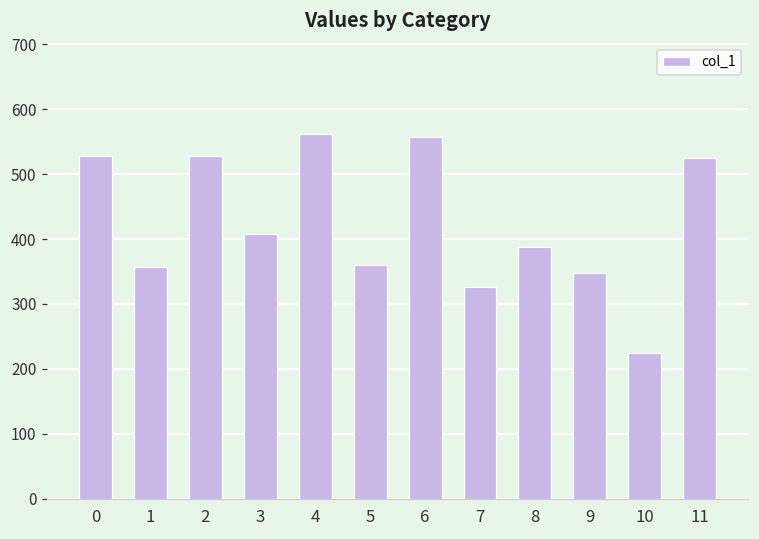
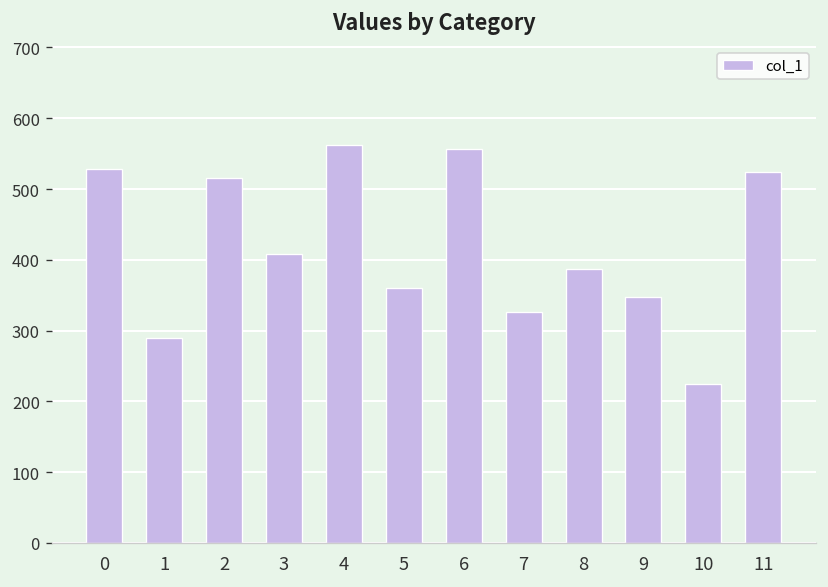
1: 360 -> 290
2: 530 -> 510
